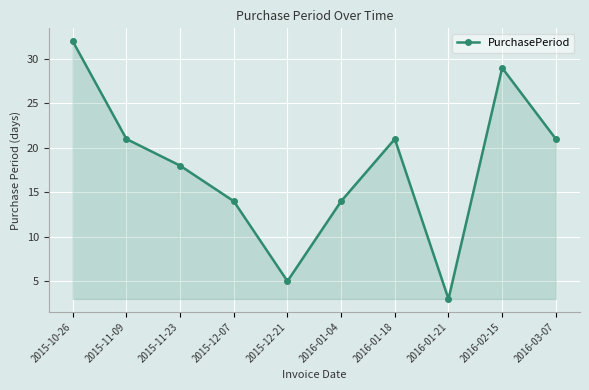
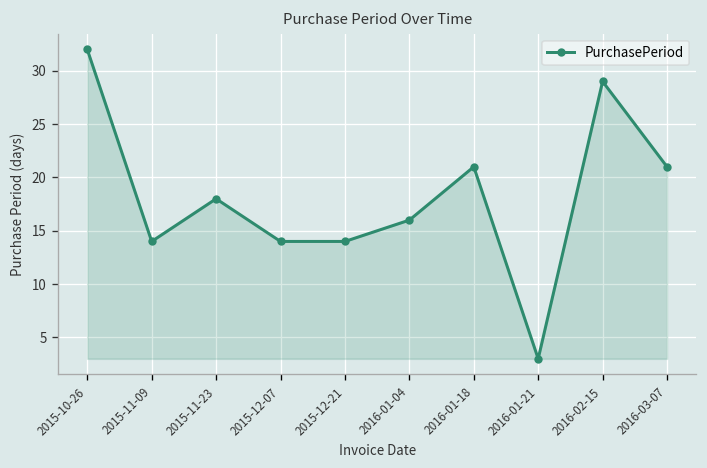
2015-11-09: 21 -> 14
2015-12-21: 5 -> 14
2016-01-04: 14 -> 16
